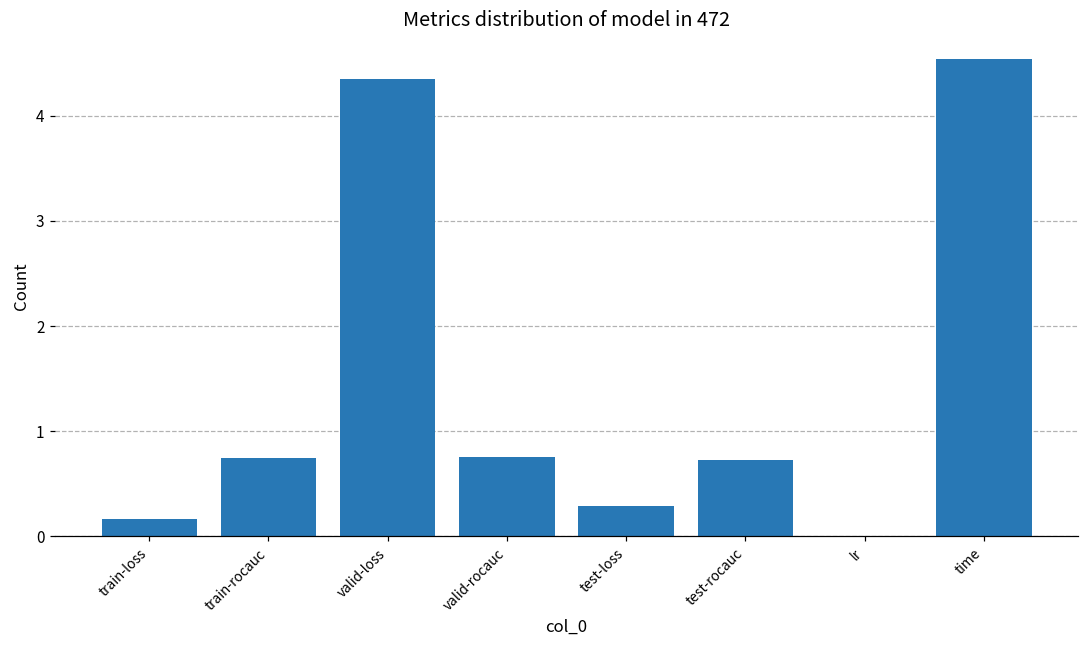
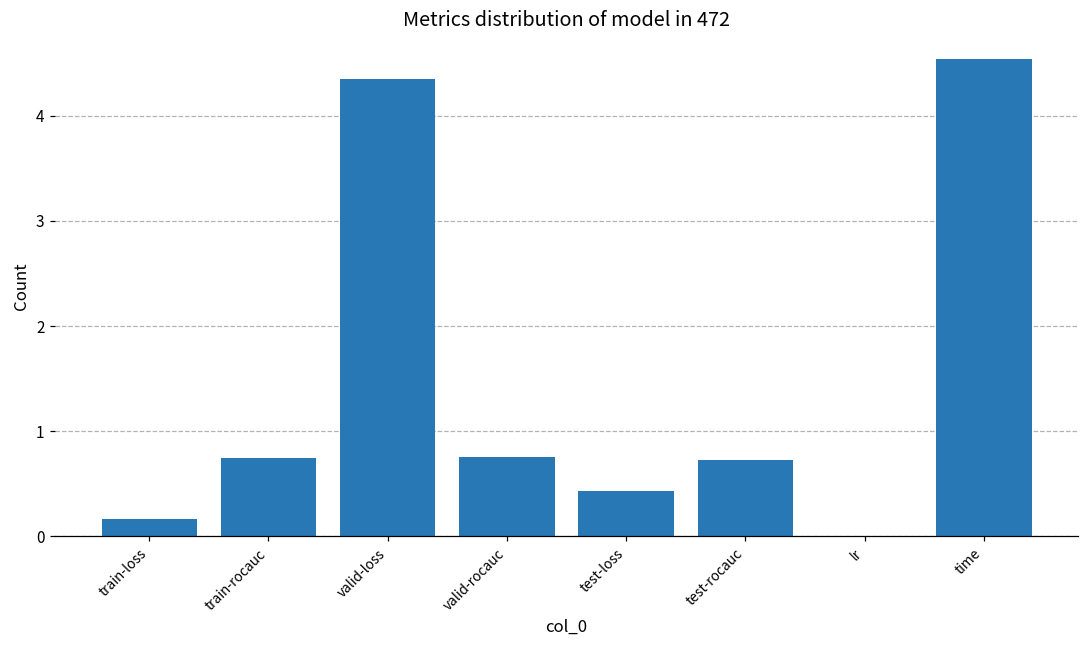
test-loss: 0.3 -> 0.4
